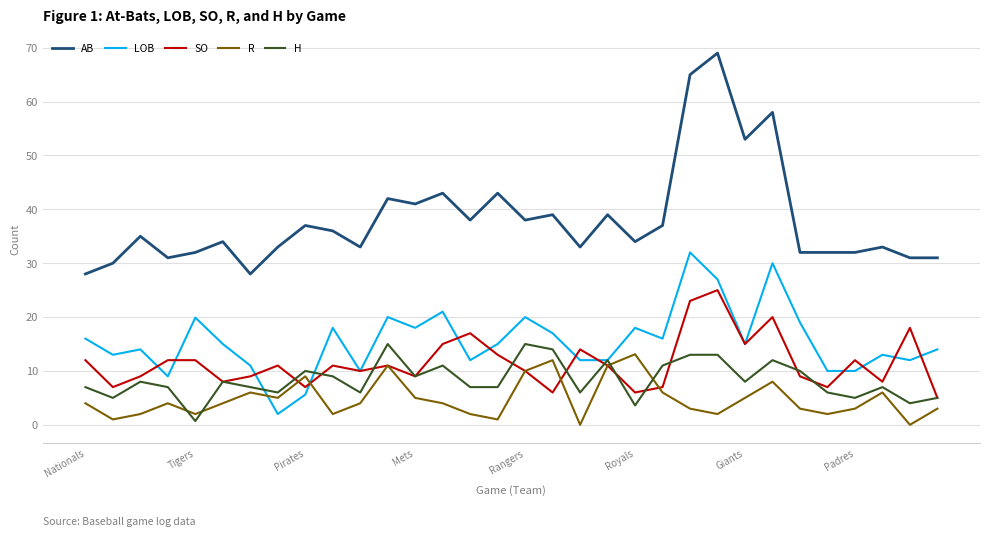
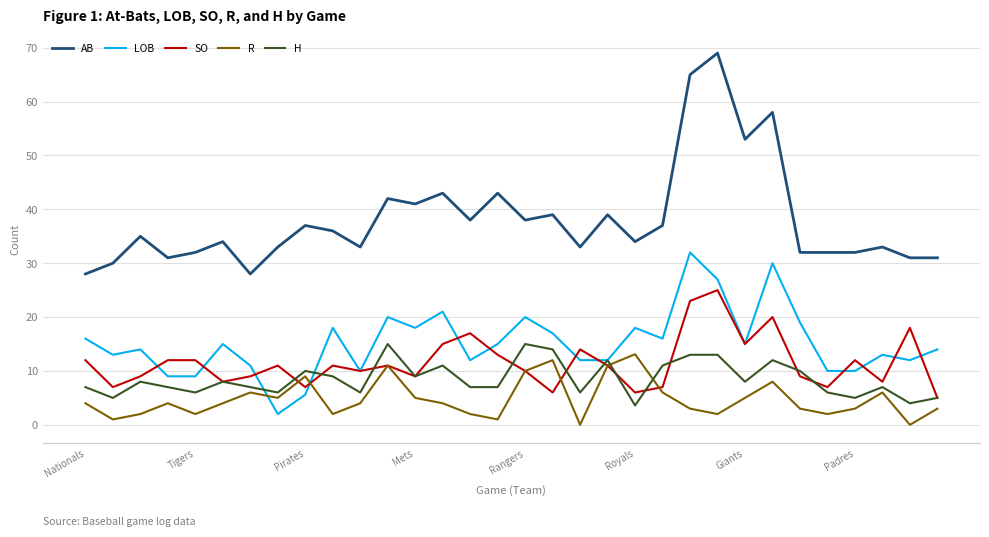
LOB, Tigers: 20 -> 9
H, Tigers: 1 -> 6
